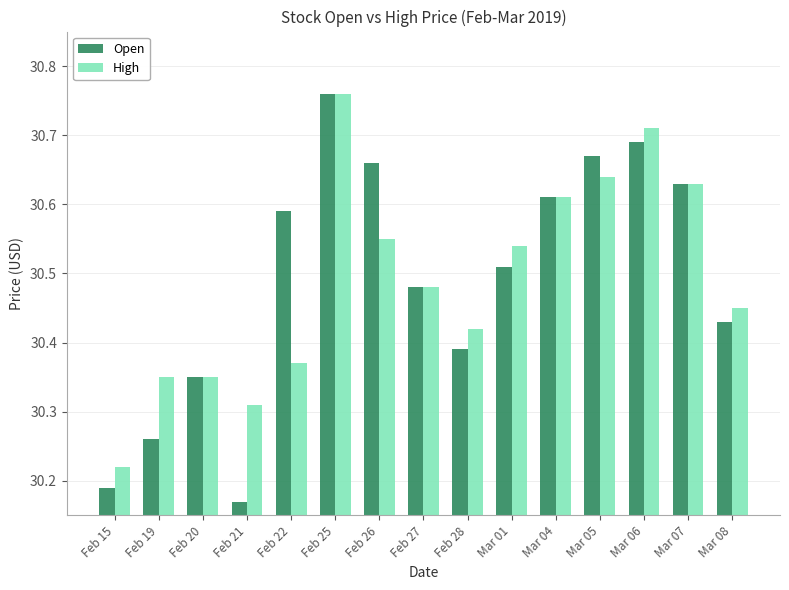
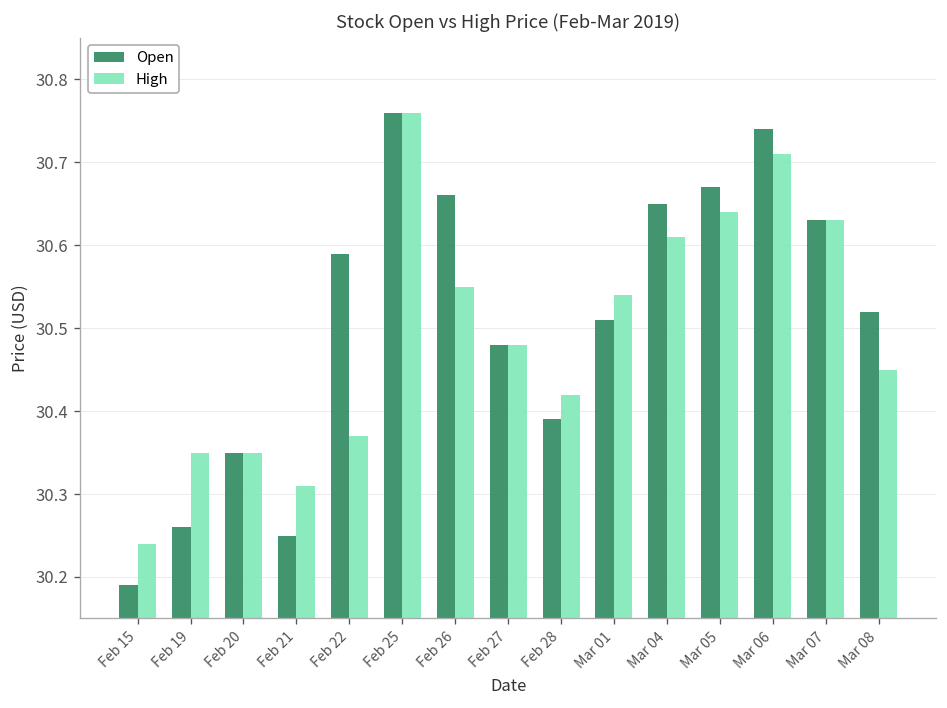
High, Feb 15: 30.22 -> 30.24
Open, Feb 21: 30.17 -> 30.25
Open, Mar 04: 30.61 -> 30.65
Open, Mar 06: 30.69 -> 30.74
Open, Mar 08: 30.43 -> 30.52
